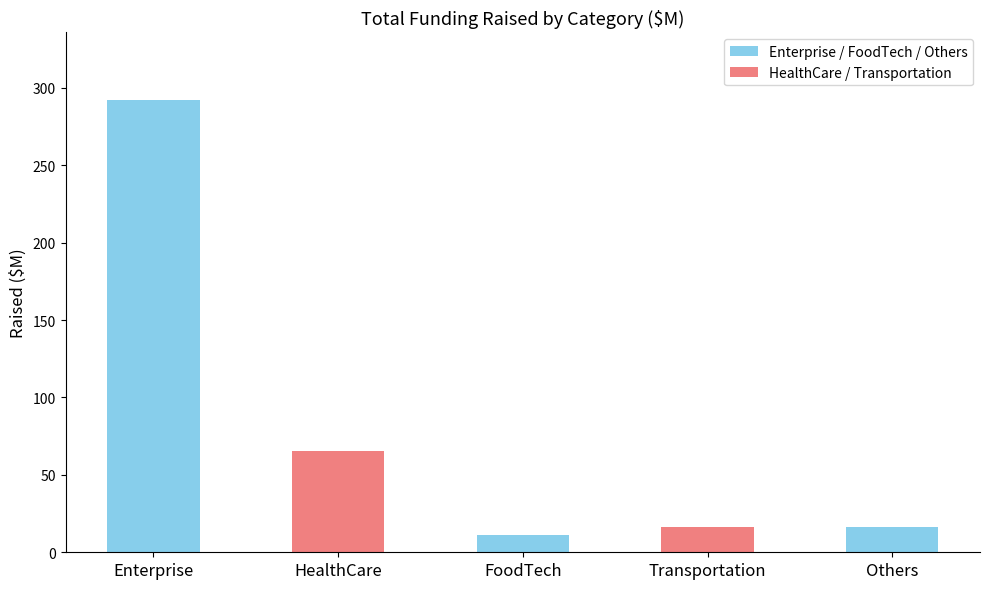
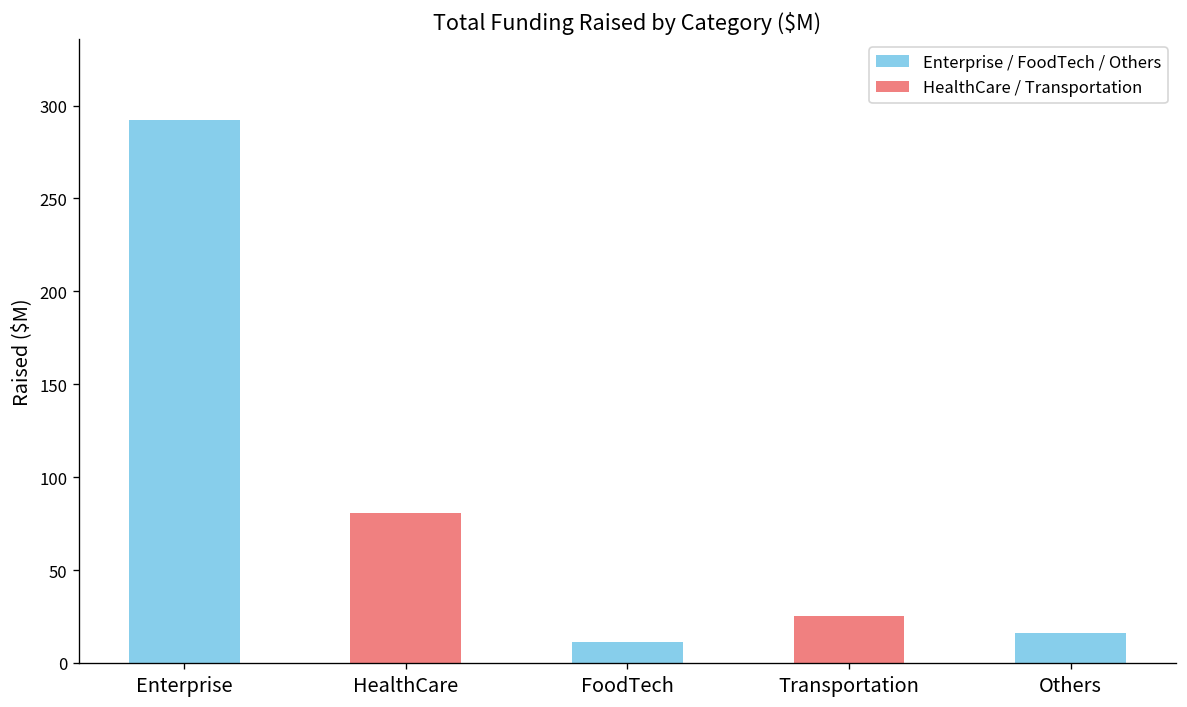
HealthCare: 65 -> 81
Transportation: 16 -> 25
